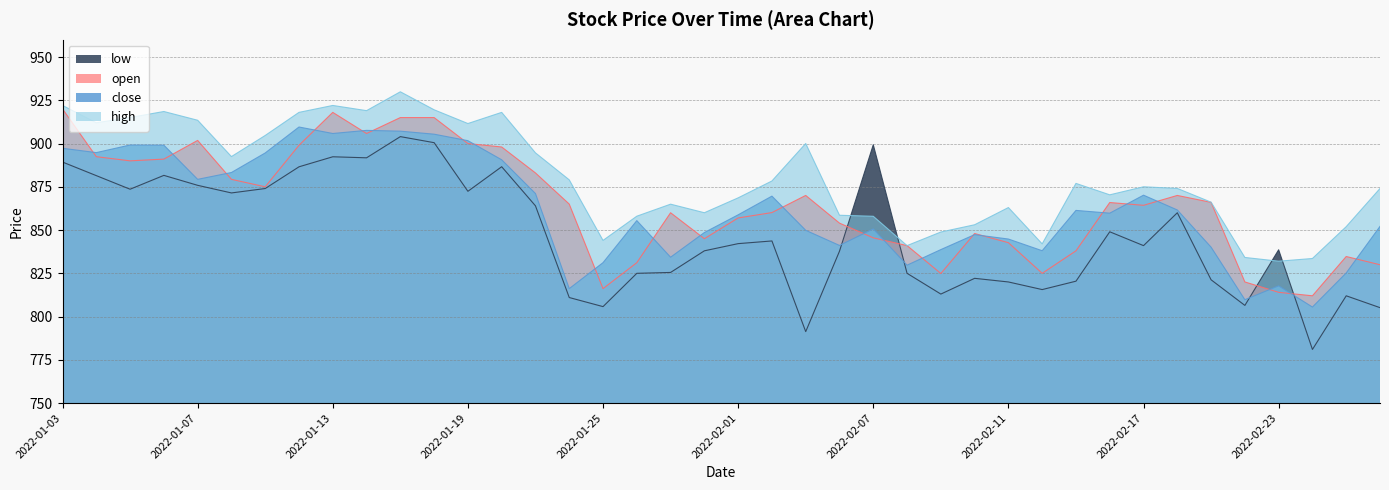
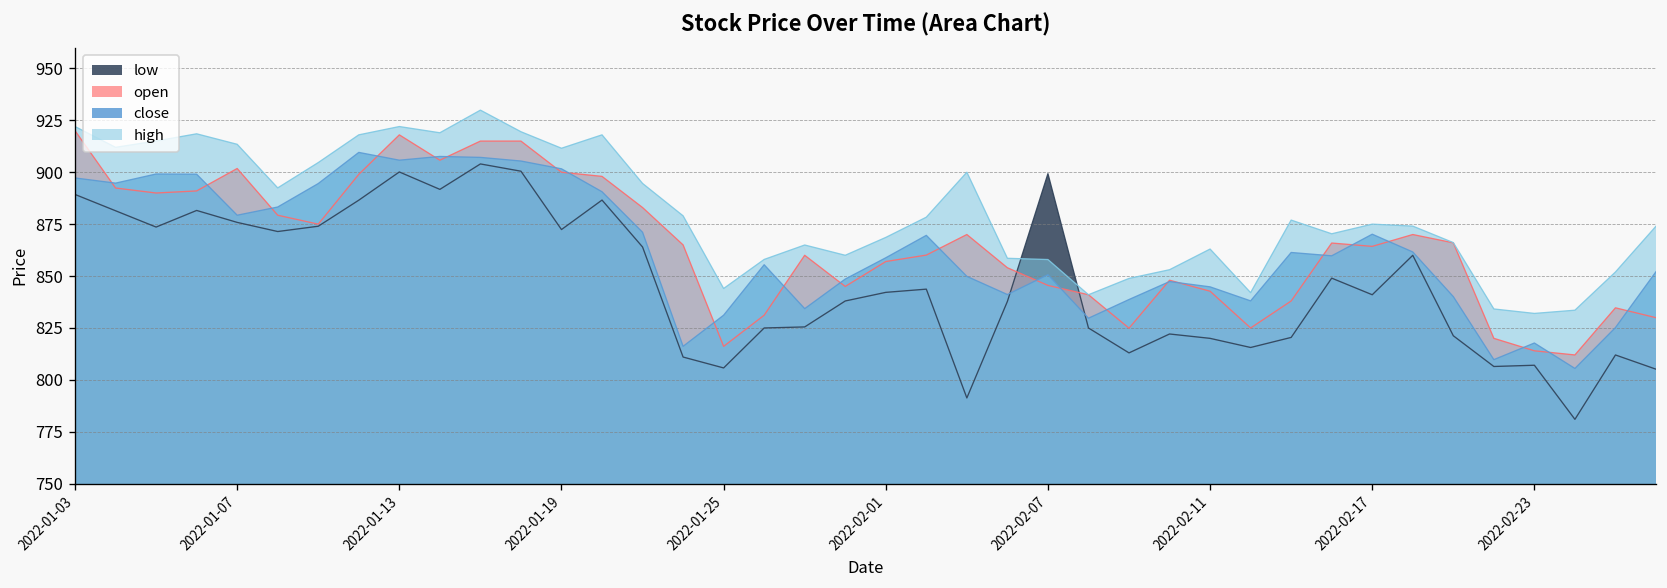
low, 2022-01-13: 892 -> 900
low, 2022-02-23: 839 -> 807
